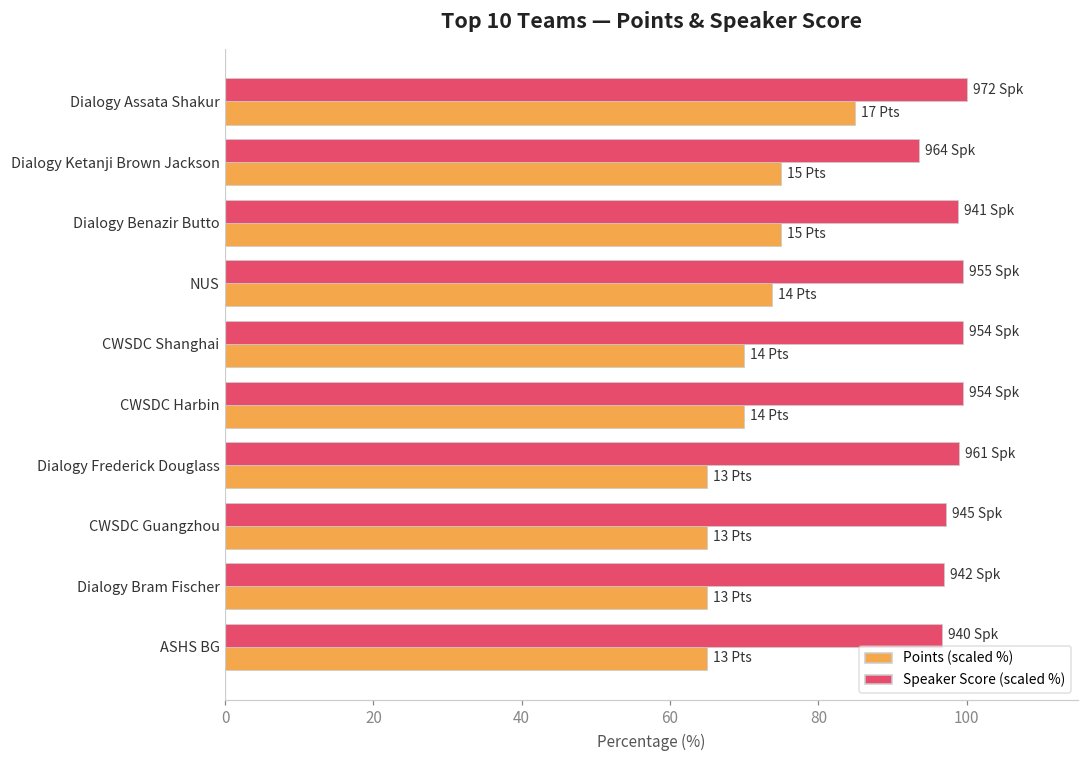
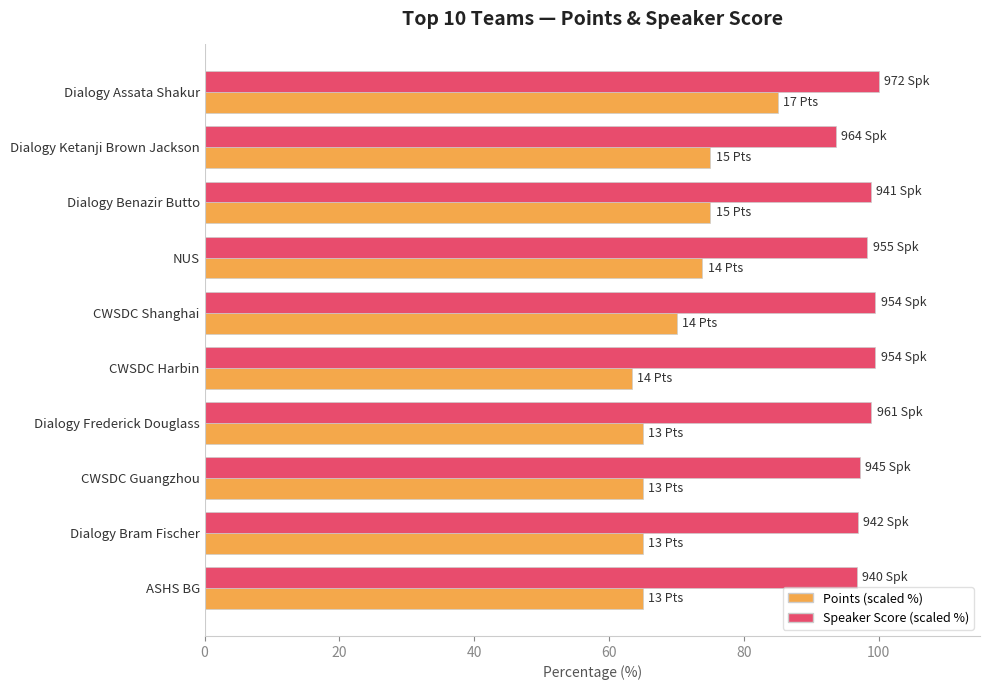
Speaker Score (scaled %), NUS: 100 -> 98
Points (scaled %), CWSDC Harbin: 70 -> 63
